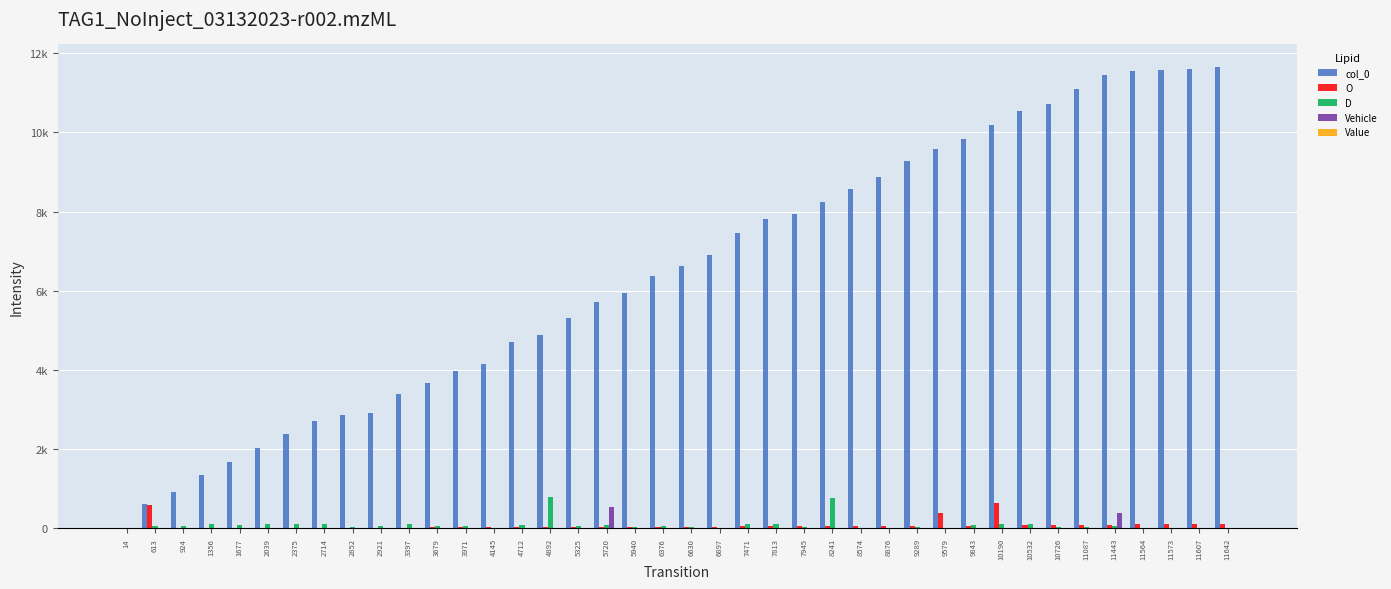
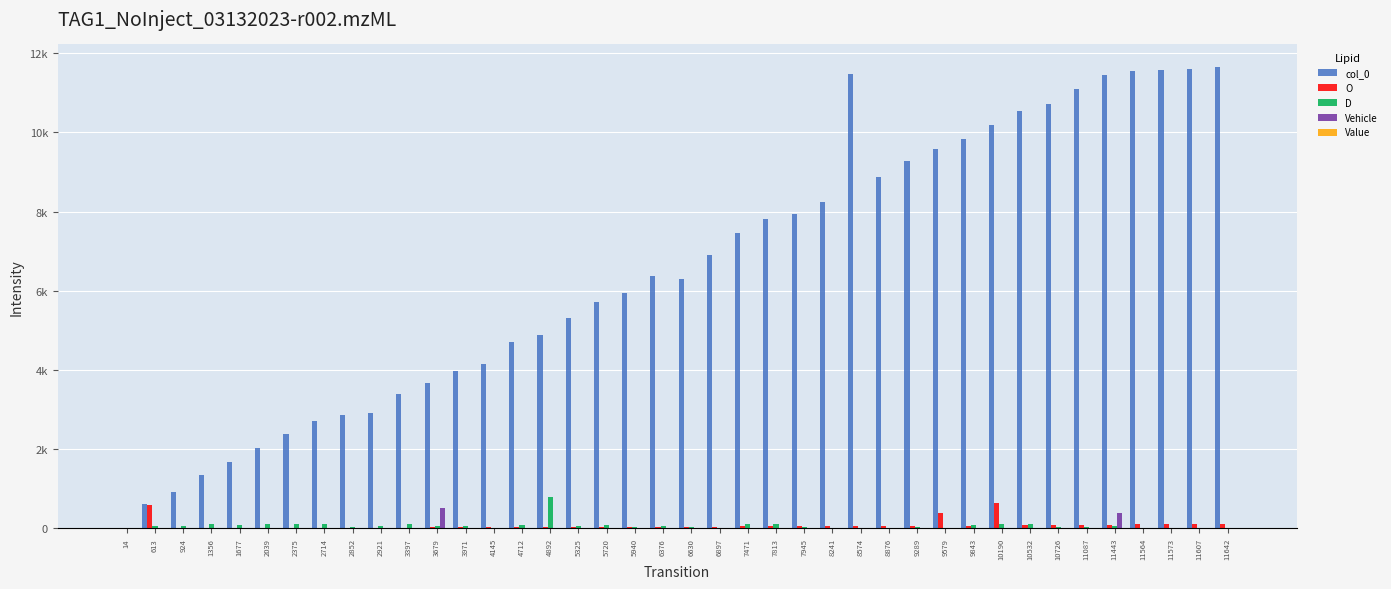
Vehicle, 3679: 0 -> 500
Vehicle, 5720: 600 -> 0
col_0, 6630: 6600 -> 6300
D, 8241: 800 -> 0
col_0, 8574: 8600 -> 11500
